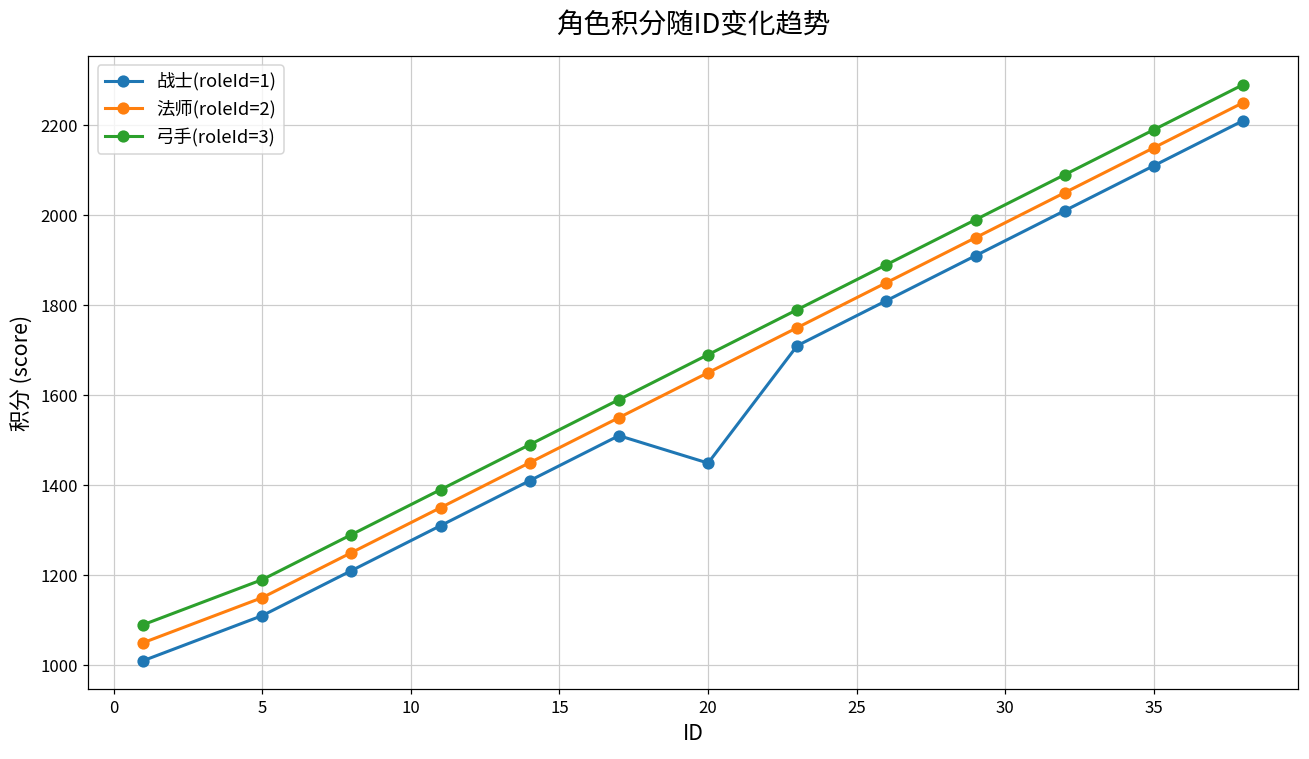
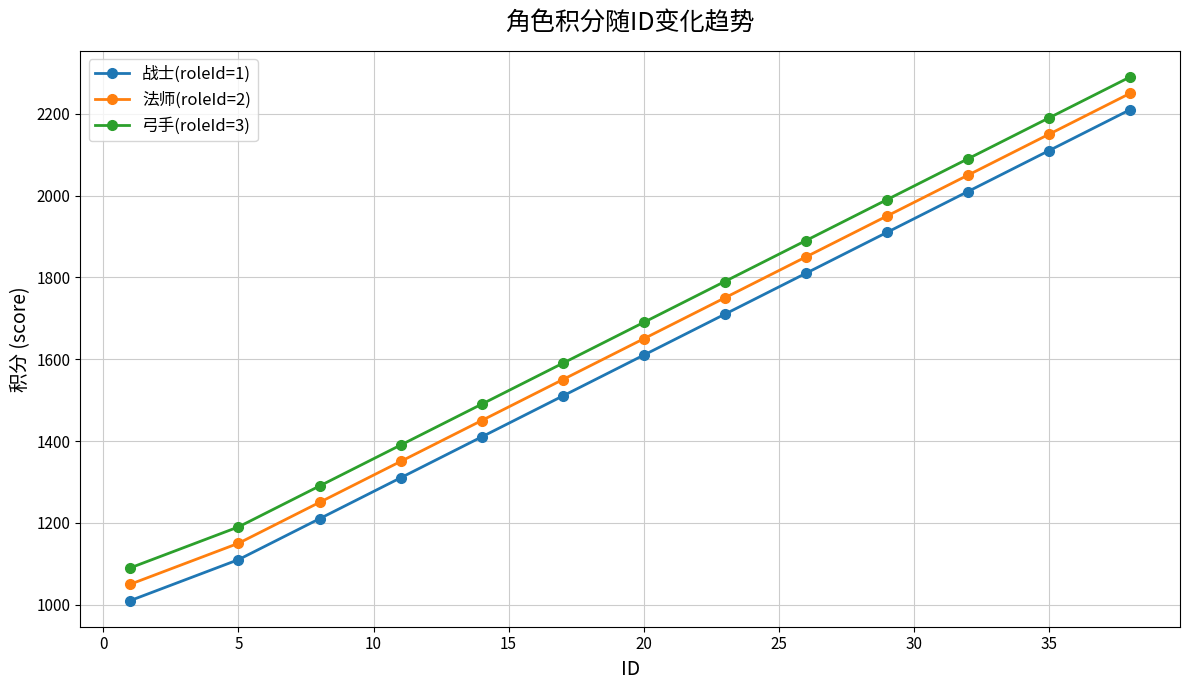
战士(roleId=1), 20: 1450 -> 1610
